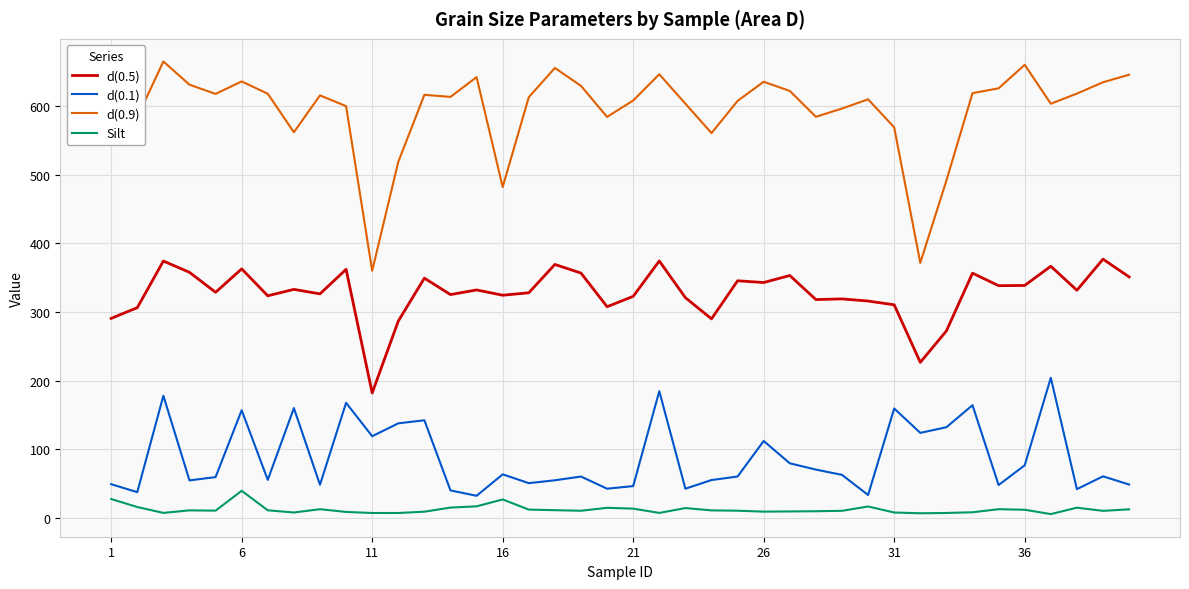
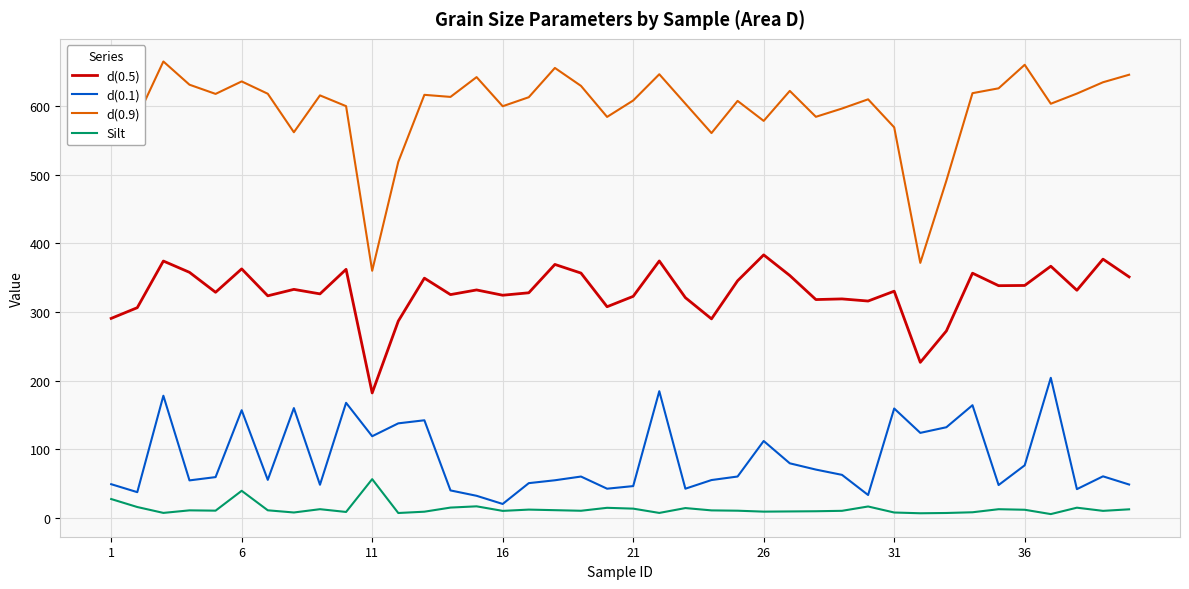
Silt, 11: 10 -> 60
d(0.1), 16: 60 -> 20
d(0.9), 16: 480 -> 600
Silt, 16: 30 -> 10
d(0.5), 26: 340 -> 380
d(0.9), 26: 640 -> 580
d(0.5), 31: 310 -> 330
